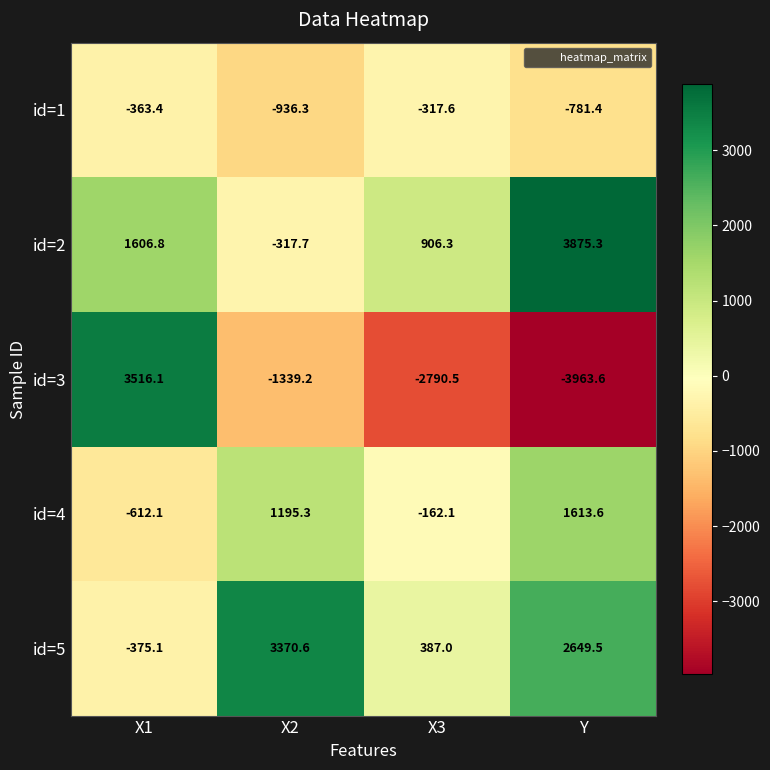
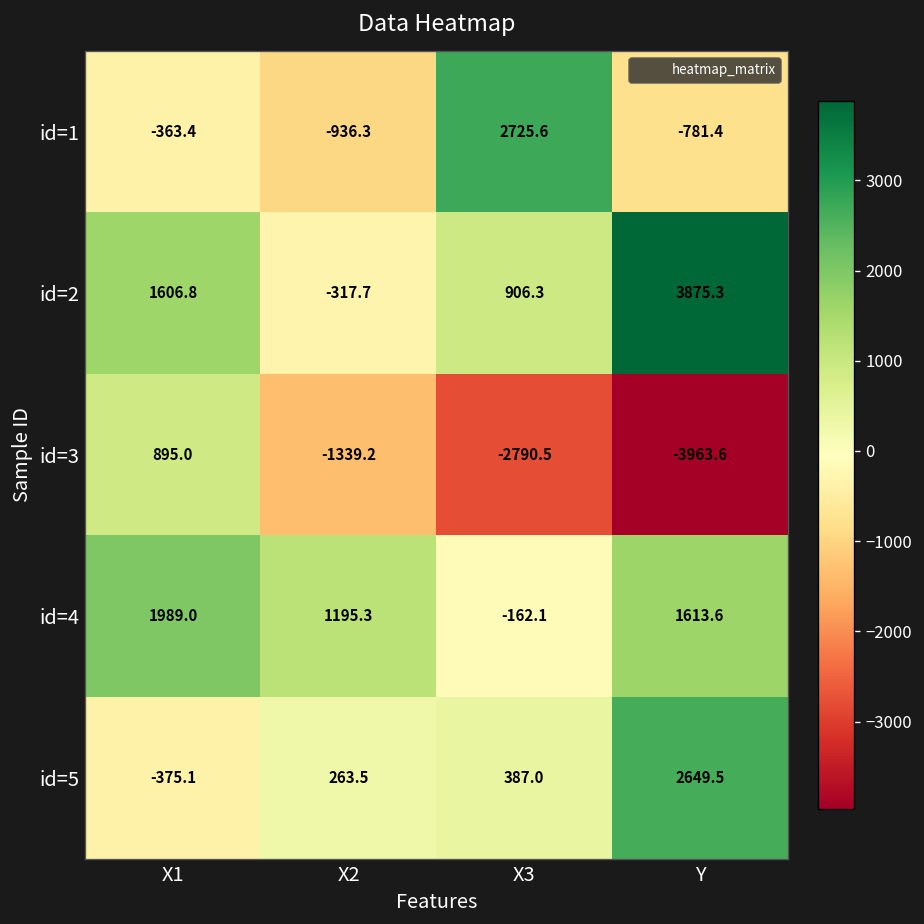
id=1, X3: -317.6 -> 2725.6
id=3, X1: 3516.1 -> 895.0
id=4, X1: -612.1 -> 1989.0
id=5, X2: 3370.6 -> 263.5
